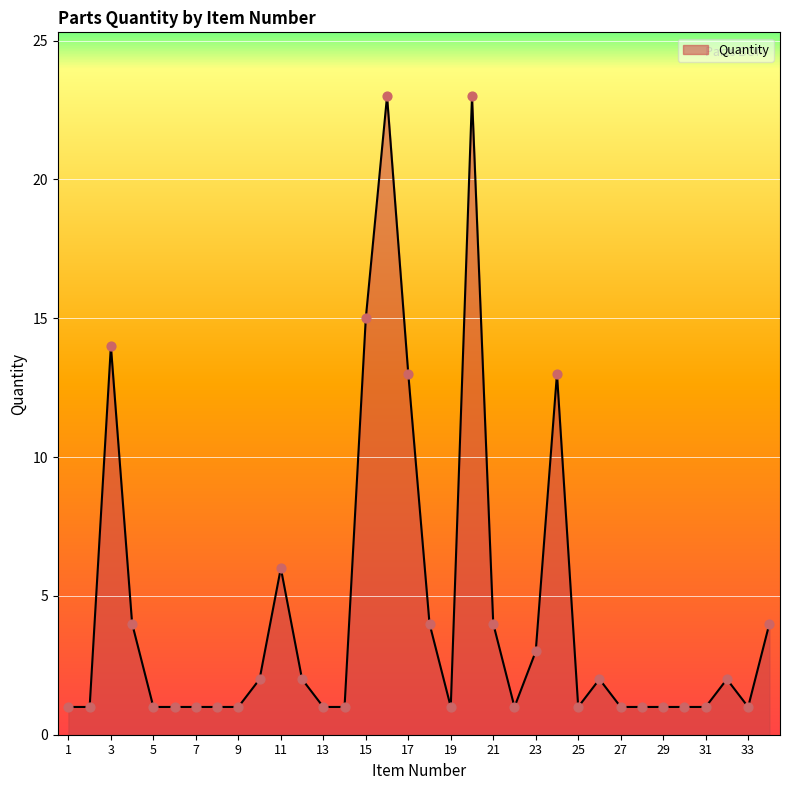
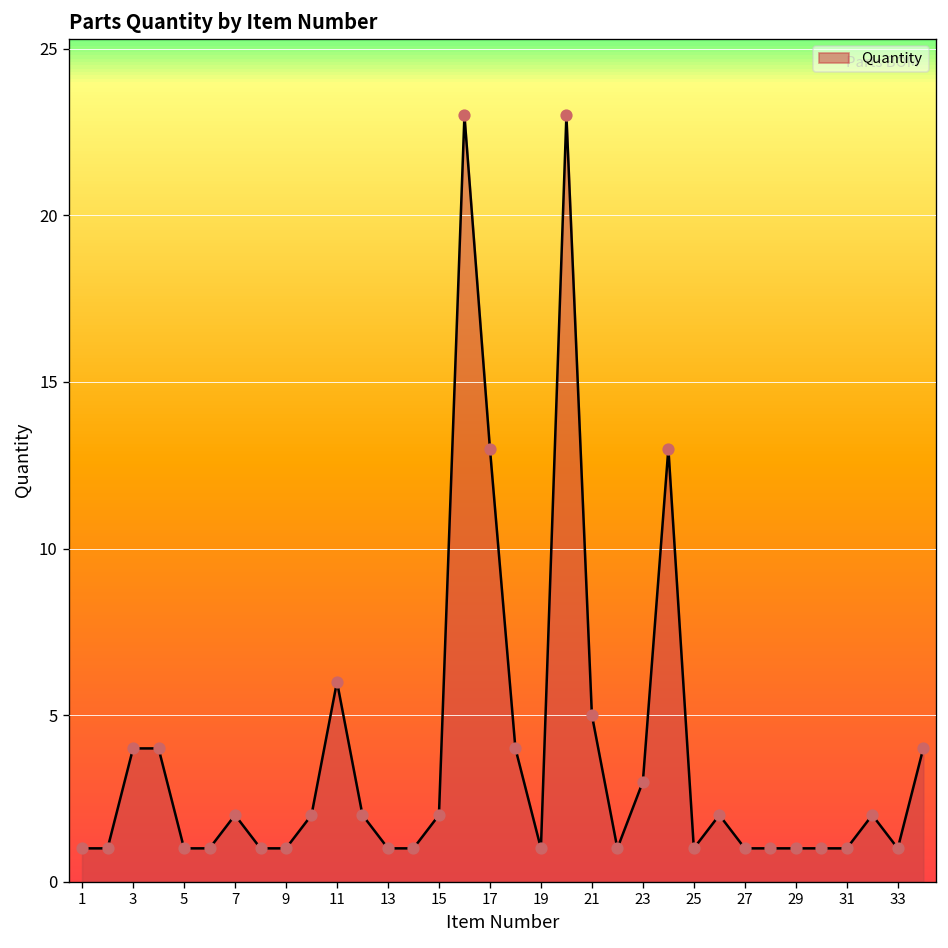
3: 14 -> 4
7: 1 -> 2
15: 15 -> 2
21: 4 -> 5
